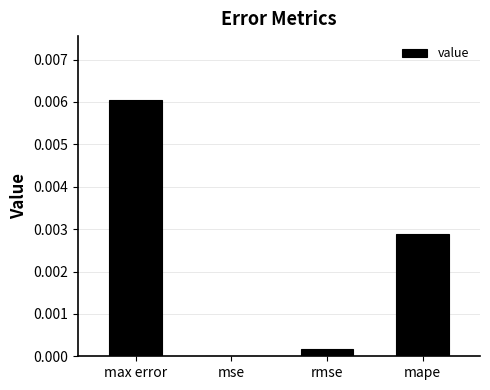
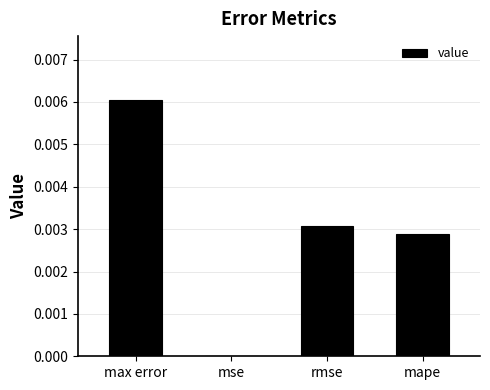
rmse: 0.0002 -> 0.0031
